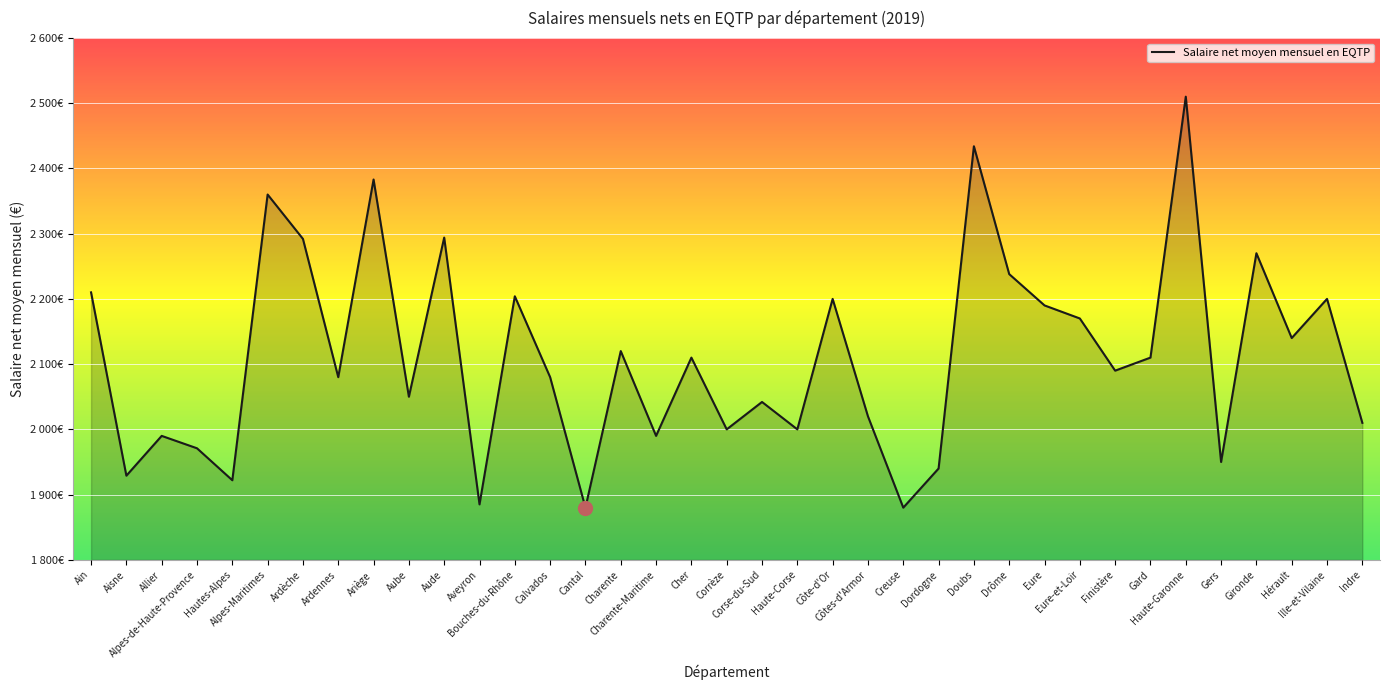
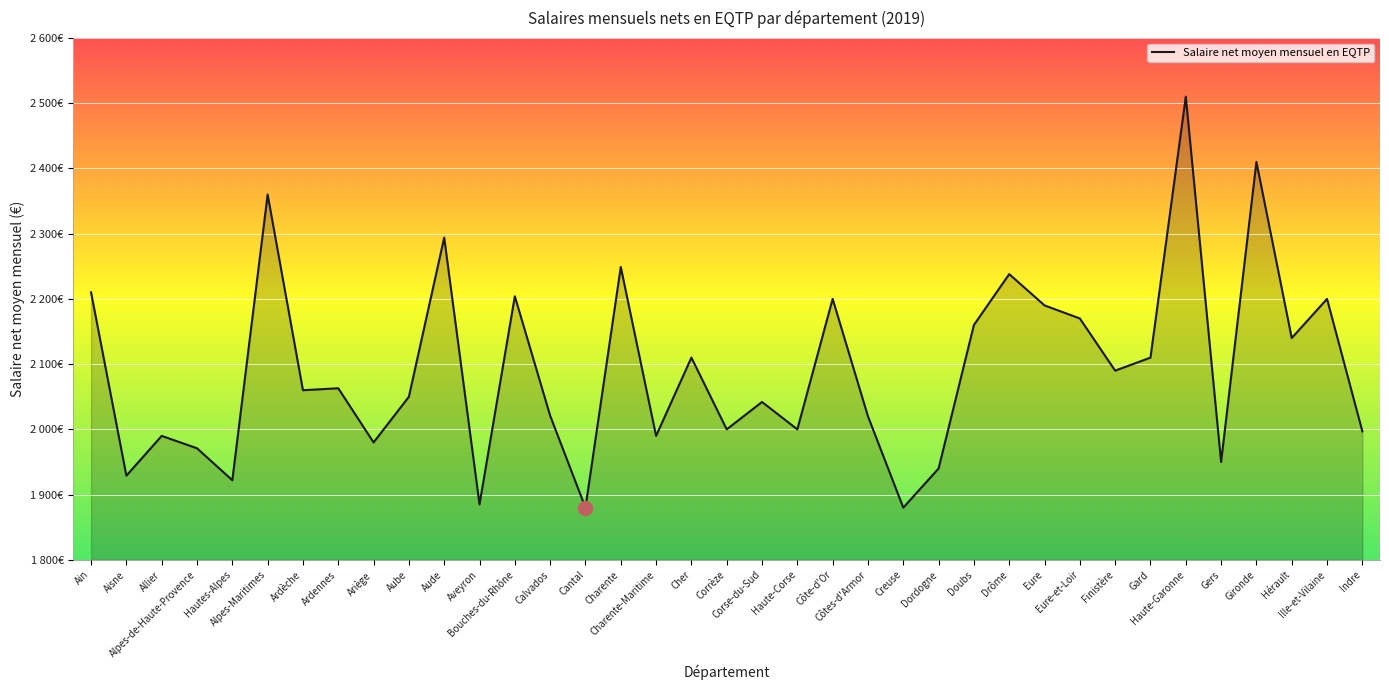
Salaire net moyen mensuel en EQTP, Ardèche: 2290€ -> 2060€
Salaire net moyen mensuel en EQTP, Ardennes: 2080€ -> 2060€
Salaire net moyen mensuel en EQTP, Ariège: 2380€ -> 1980€
Salaire net moyen mensuel en EQTP, Calvados: 2080€ -> 2020€
Salaire net moyen mensuel en EQTP, Charente: 2120€ -> 2250€
Salaire net moyen mensuel en EQTP, Doubs: 2430€ -> 2160€
Salaire net moyen mensuel en EQTP, Gironde: 2270€ -> 2410€
Salaire net moyen mensuel en EQTP, Indre: 2010€ -> 2000€
